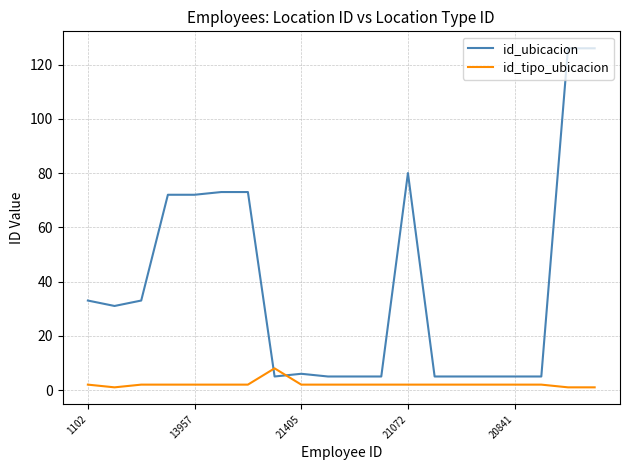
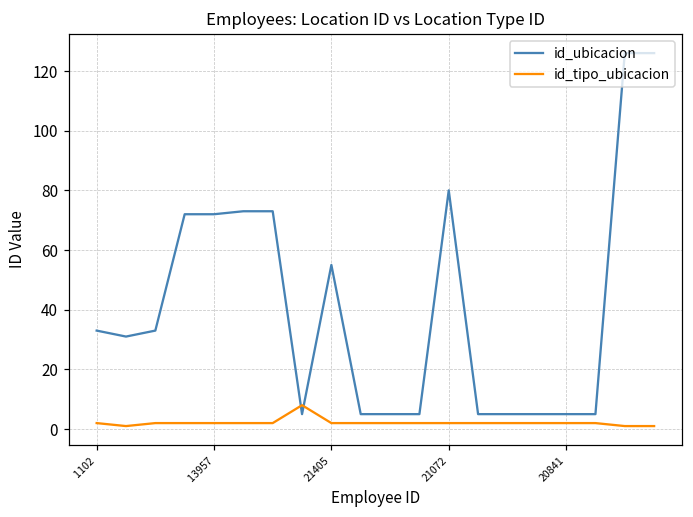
id_ubicacion, 21405: 6 -> 55
